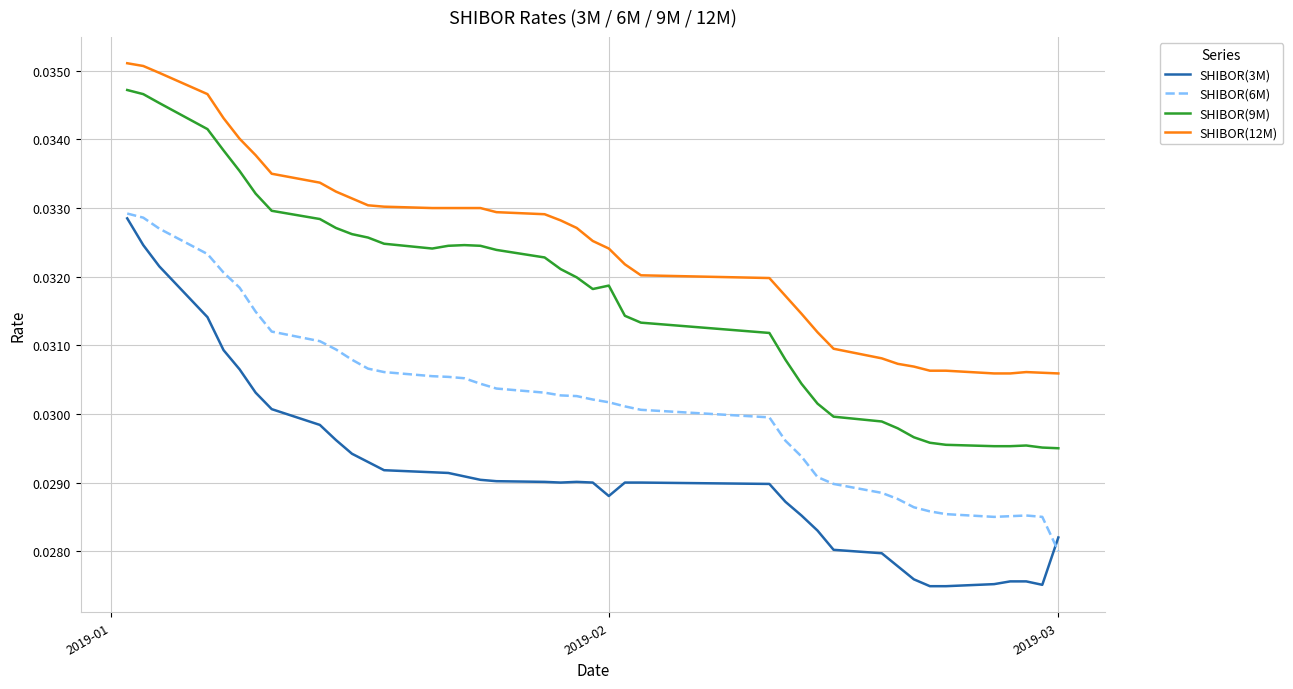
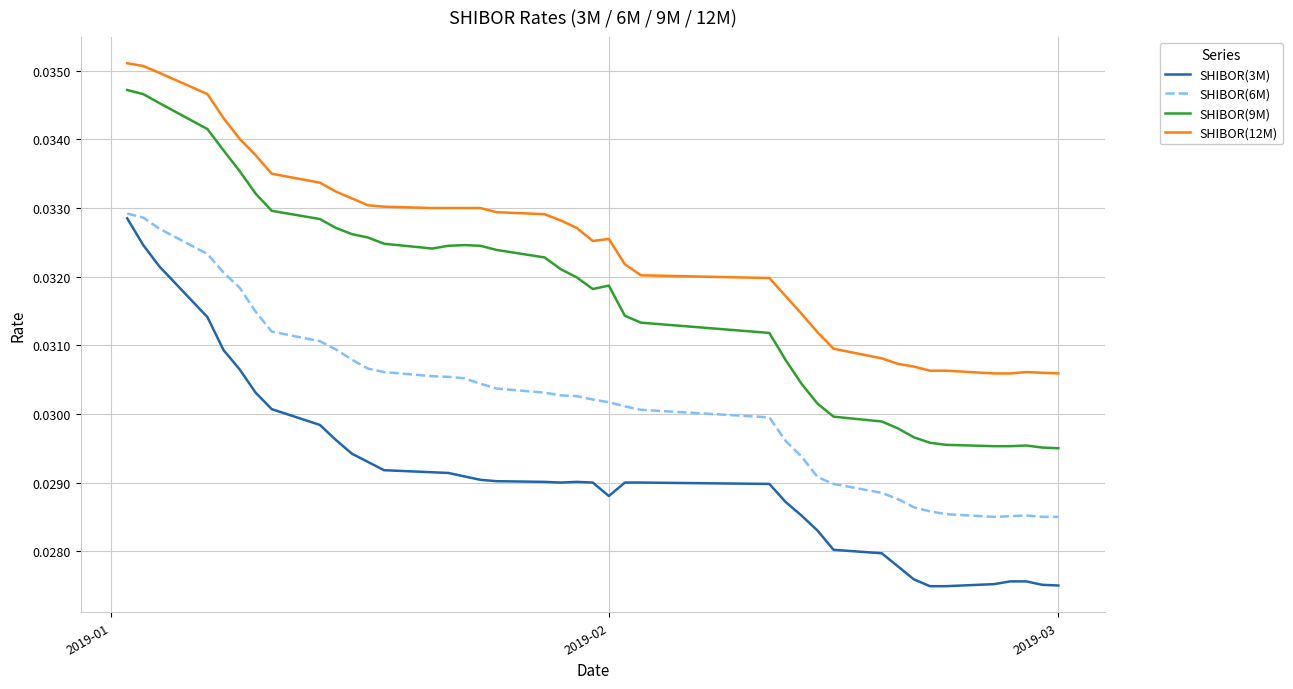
SHIBOR(12M), 2019-02: 0.0324 -> 0.0326
SHIBOR(3M), 2019-03: 0.0282 -> 0.0275
SHIBOR(6M), 2019-03: 0.0280 -> 0.0285
